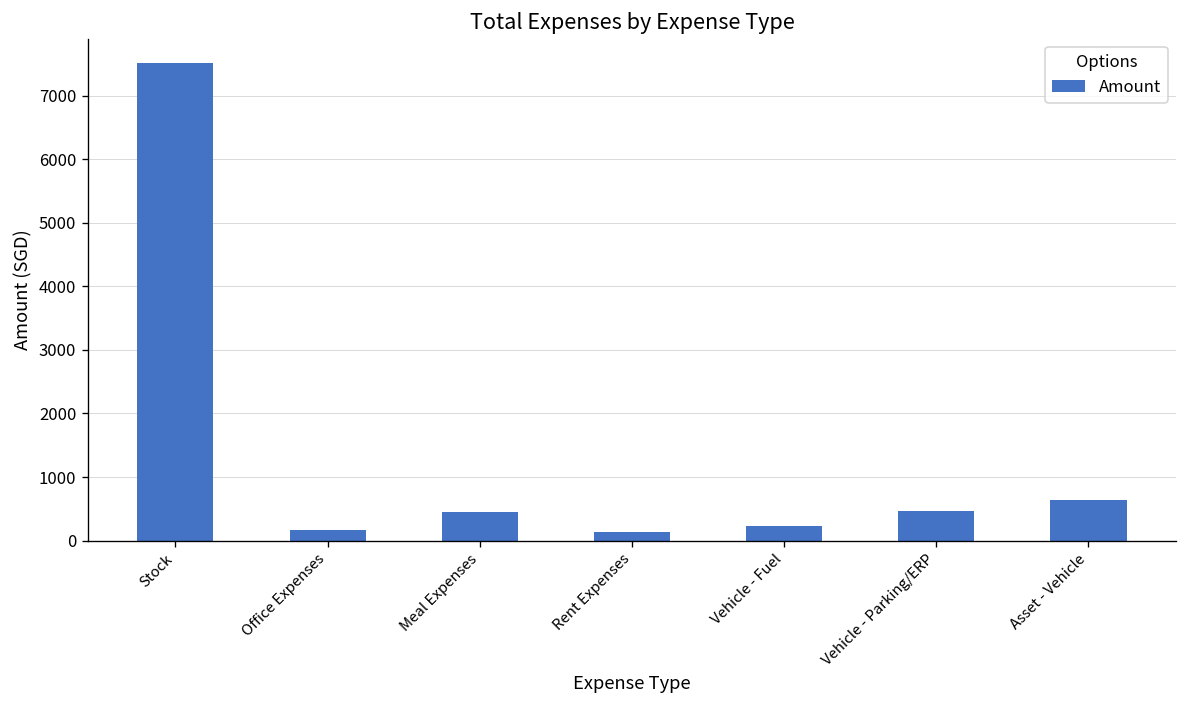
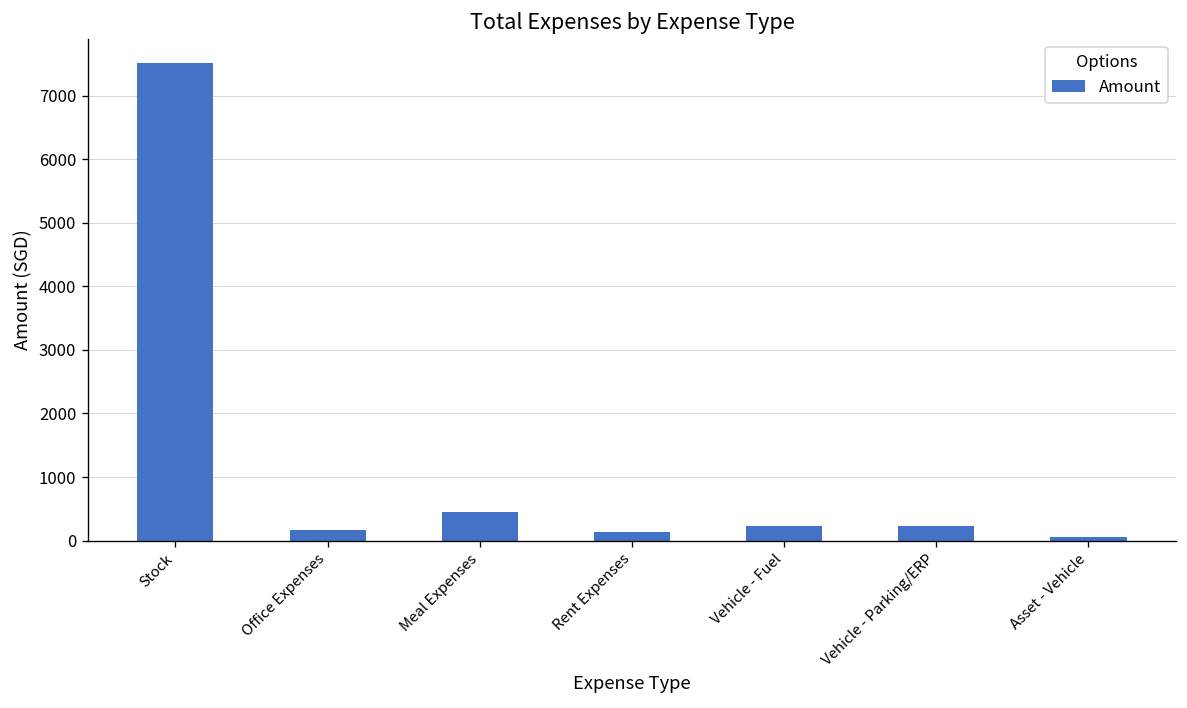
Vehicle - Parking/ERP: 500 -> 200
Asset - Vehicle: 600 -> 100
